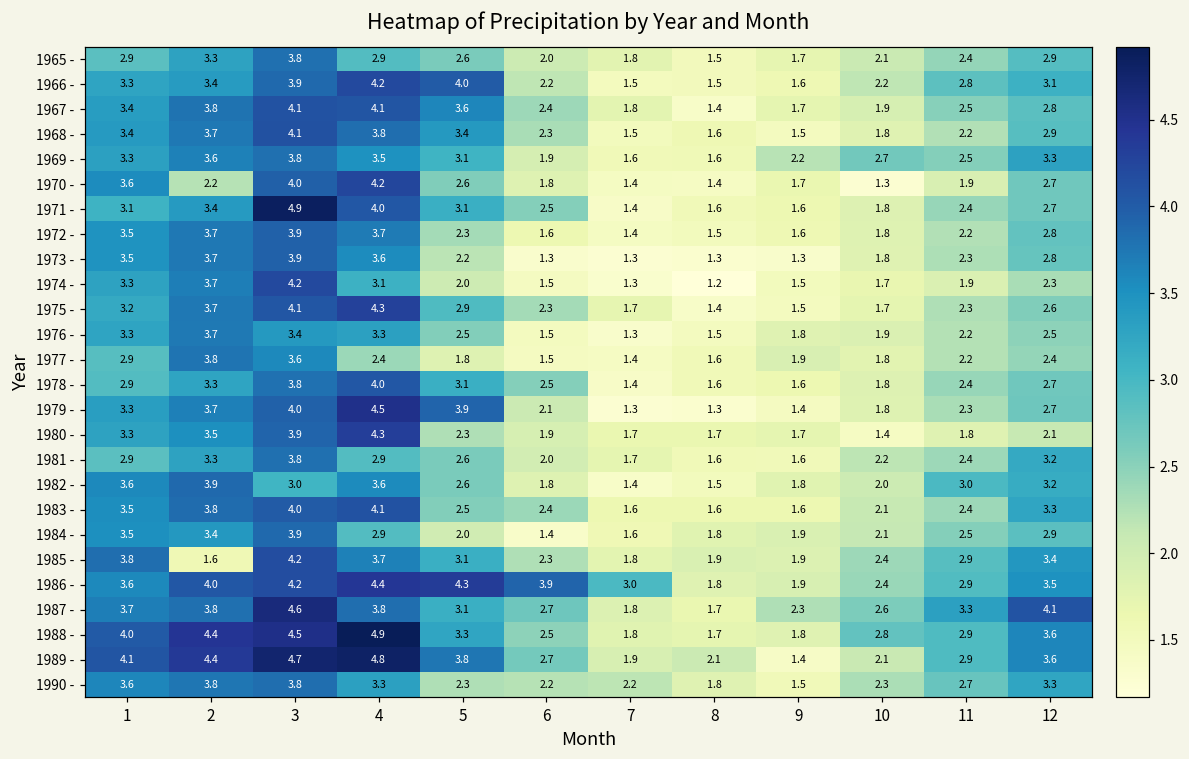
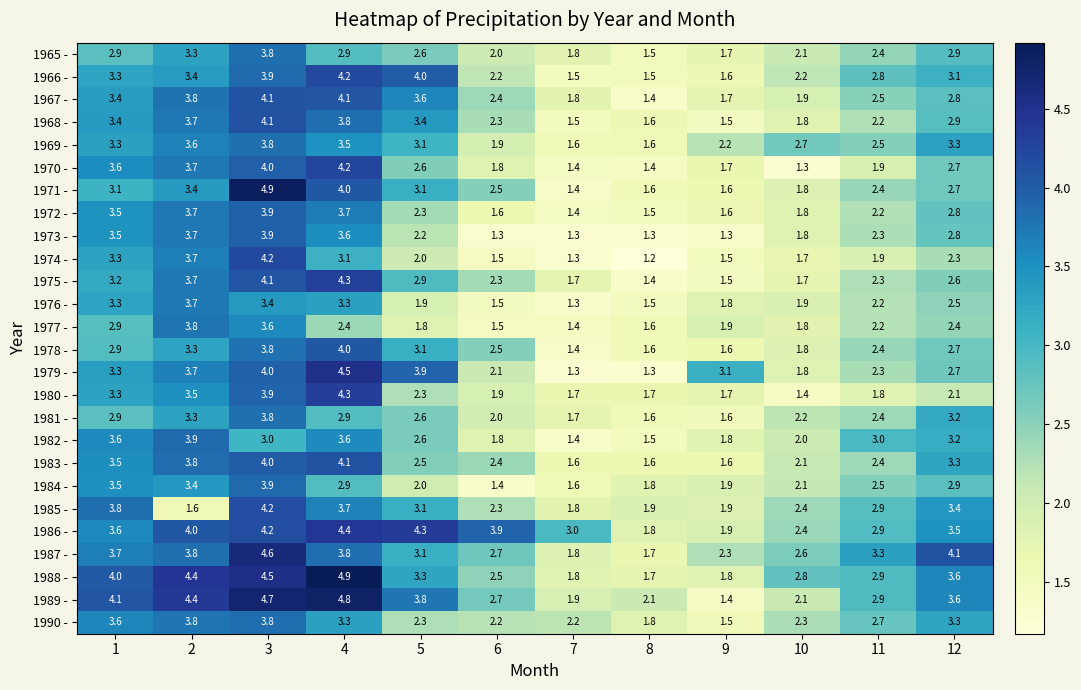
1970 -, 2: 2.2 -> 3.7
1976 -, 5: 2.5 -> 1.9
1979 -, 9: 1.4 -> 3.1
